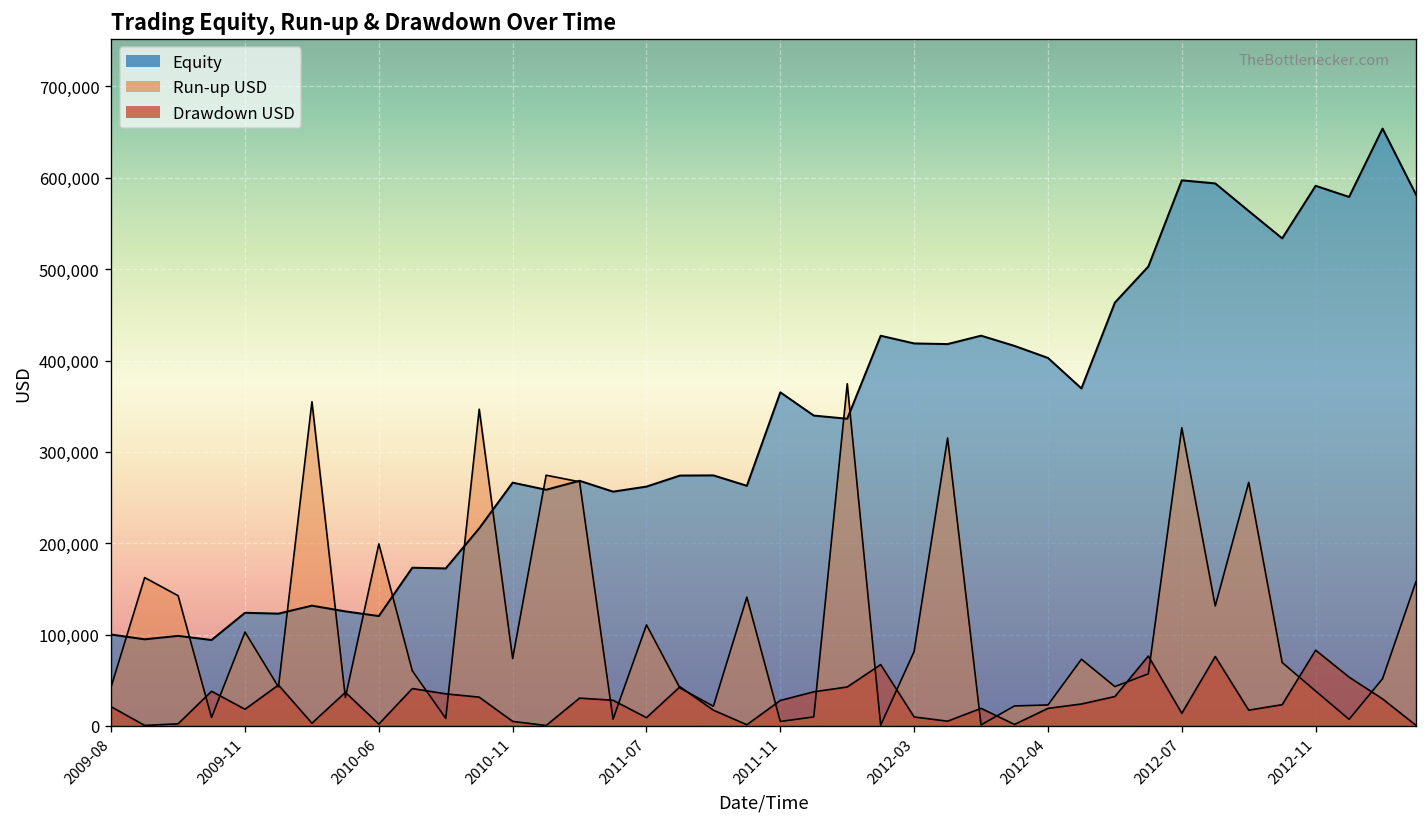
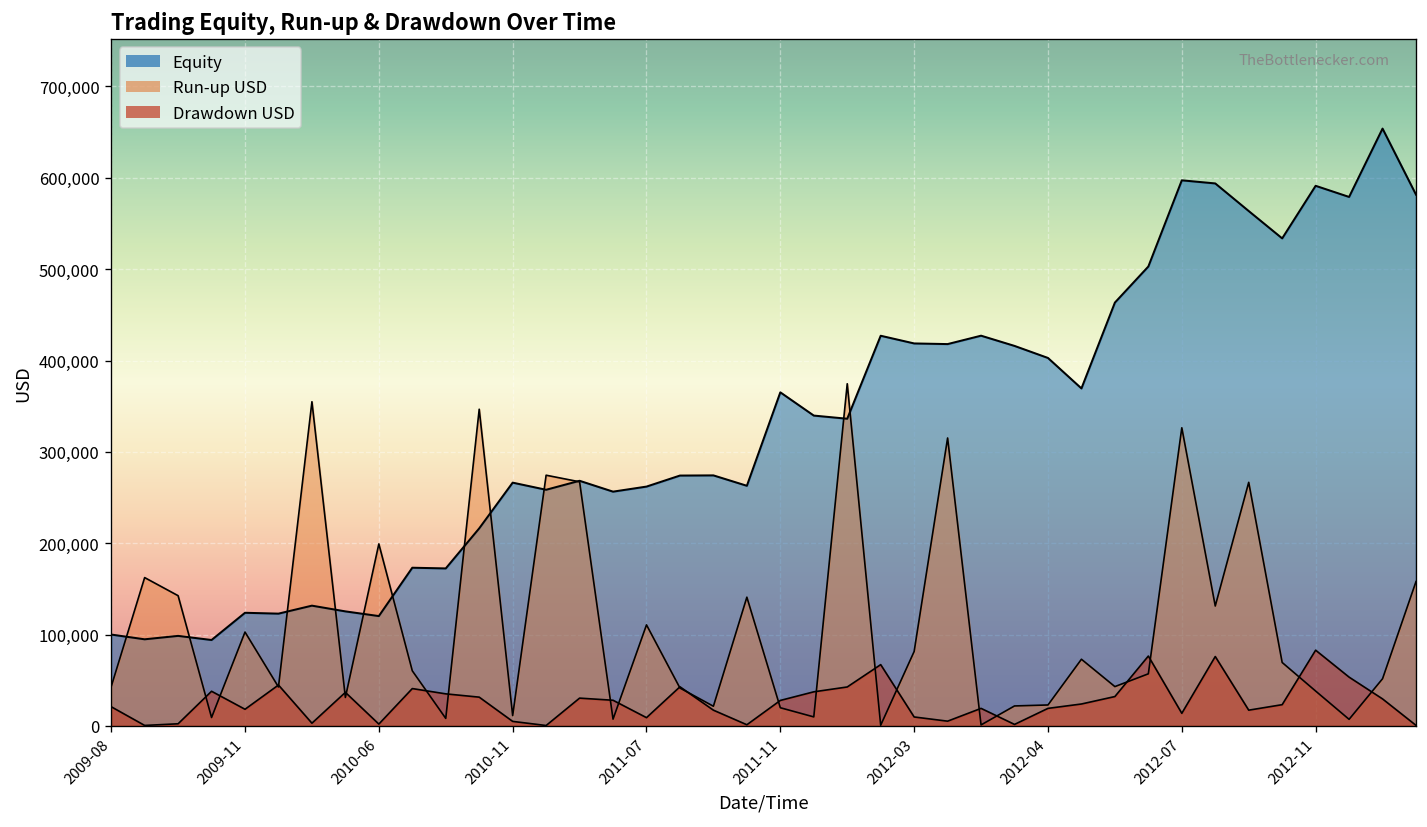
Run-up USD, 2010-11: 70,000 -> 10,000
Run-up USD, 2011-11: 0 -> 20,000
